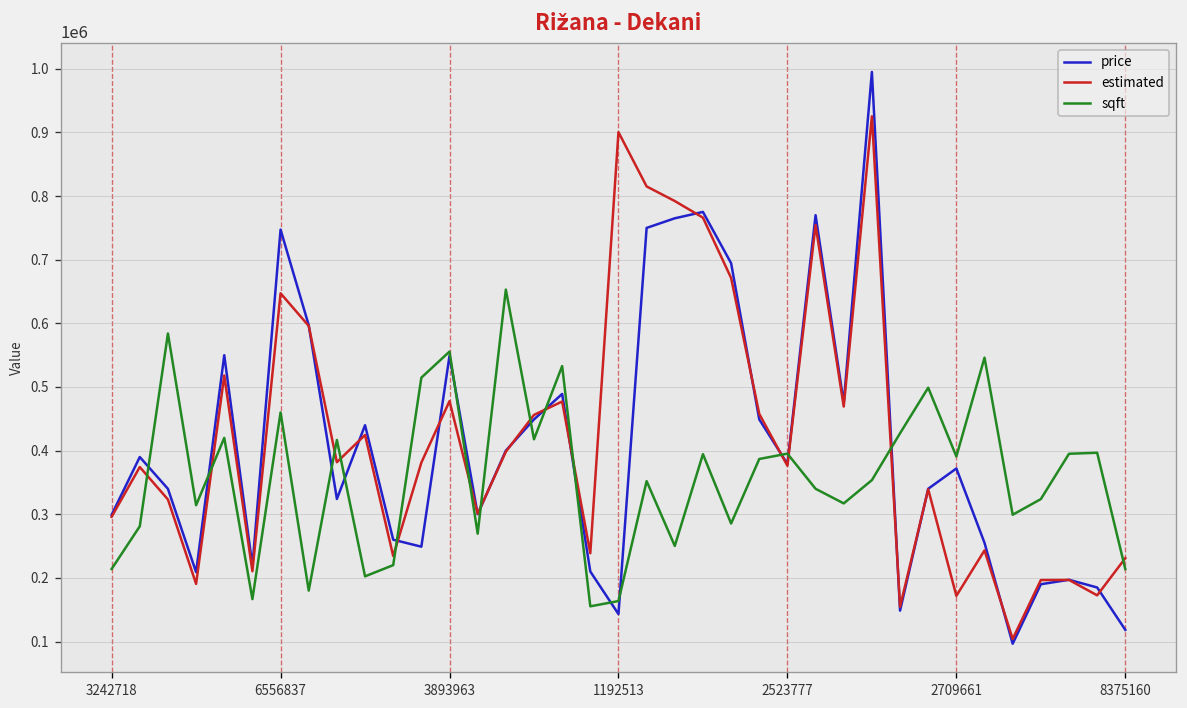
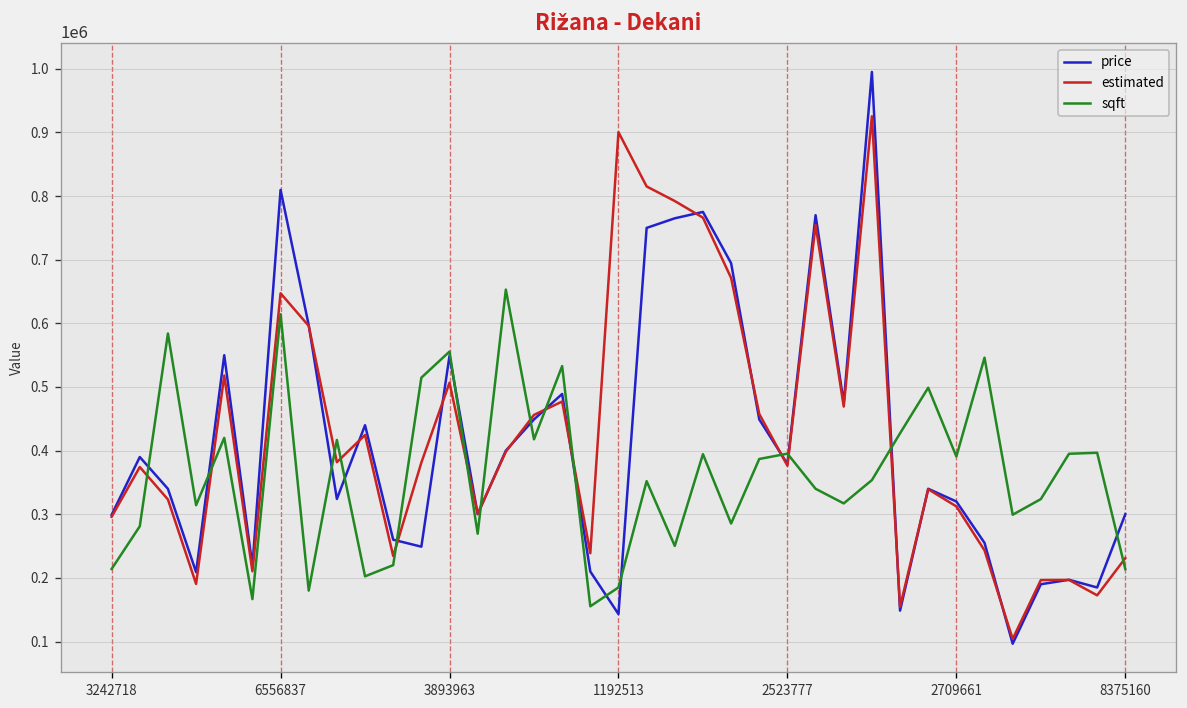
price, 6556837: 750000 -> 810000
sqft, 6556837: 460000 -> 610000
estimated, 3893963: 480000 -> 510000
sqft, 1192513: 160000 -> 190000
price, 2709661: 370000 -> 320000
estimated, 2709661: 170000 -> 310000
price, 8375160: 120000 -> 300000
